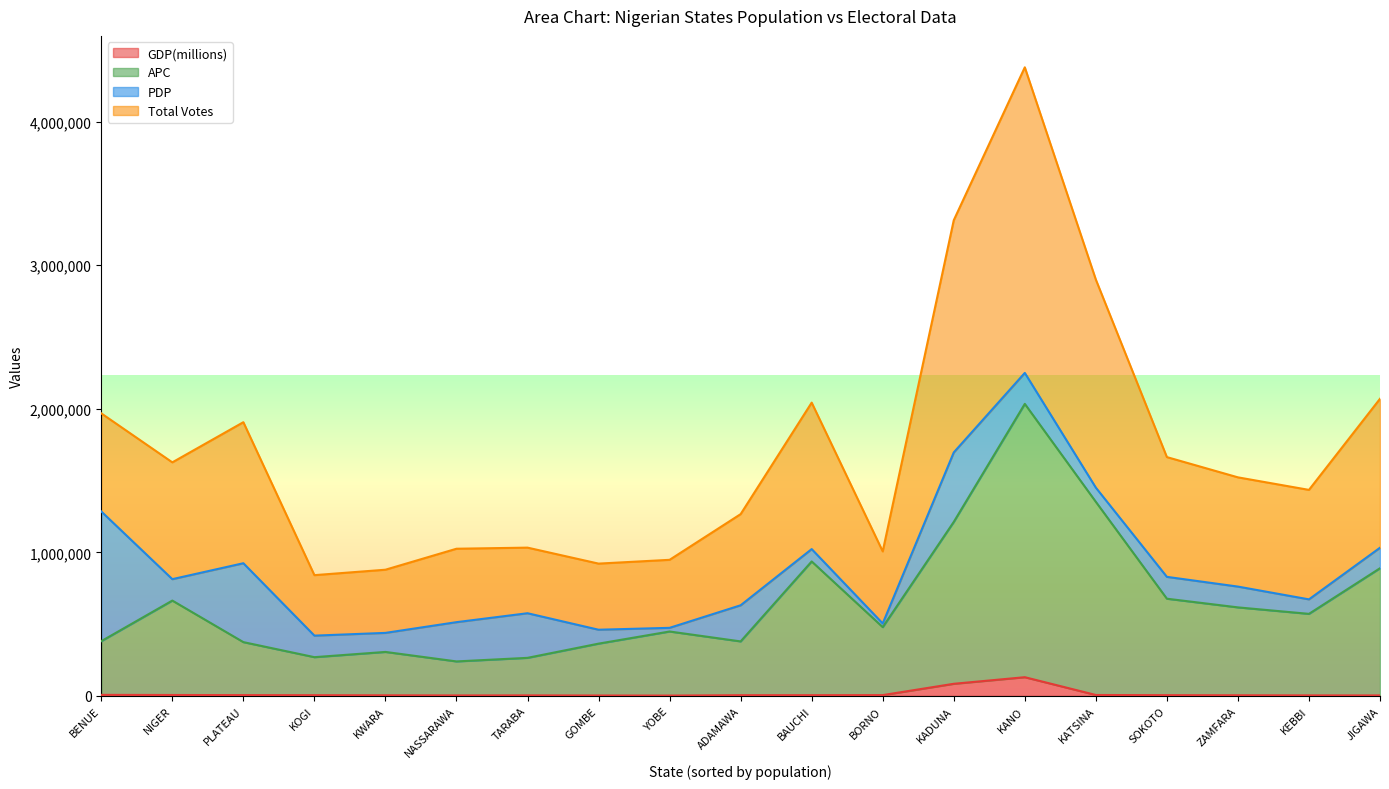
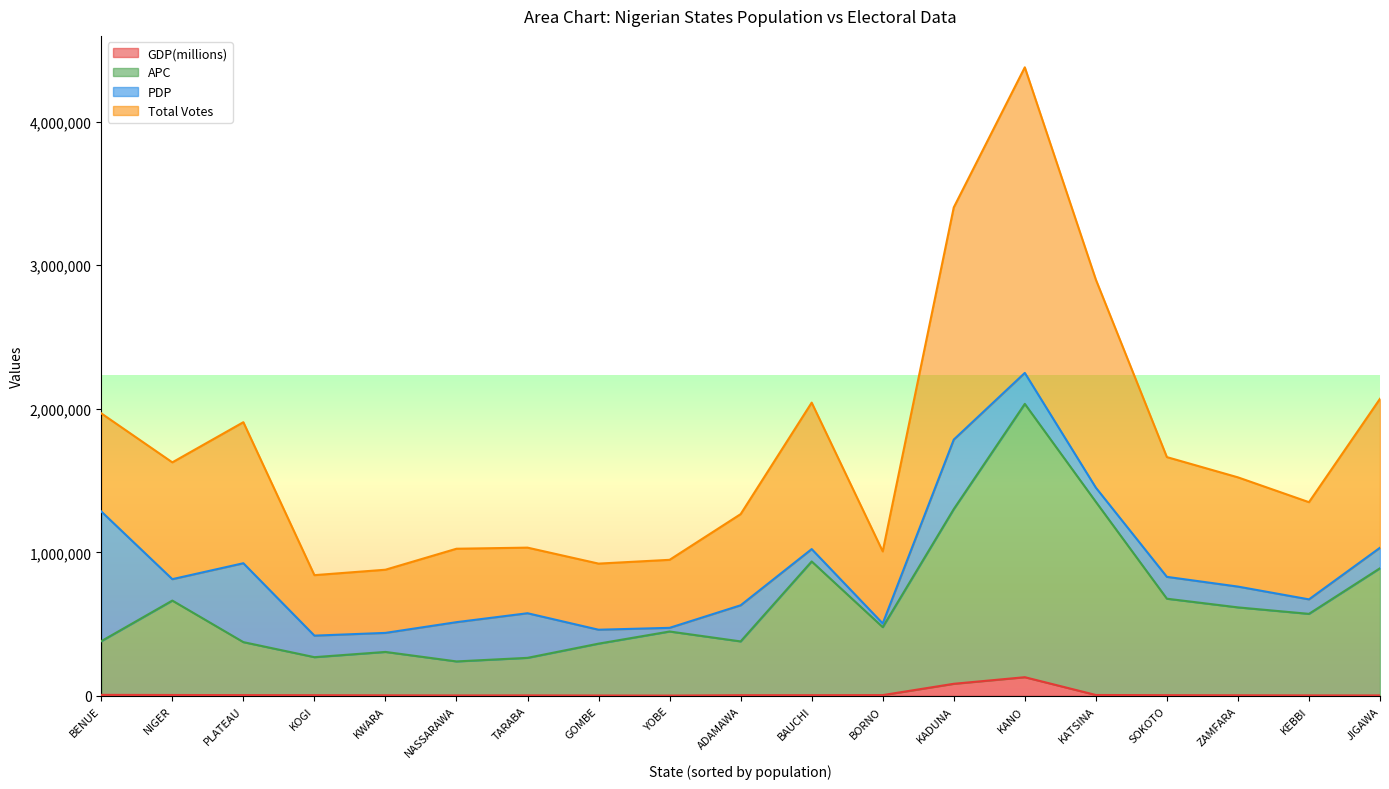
APC, KADUNA: 1,130,000 -> 1,220,000
Total Votes, KEBBI: 760,000 -> 680,000
